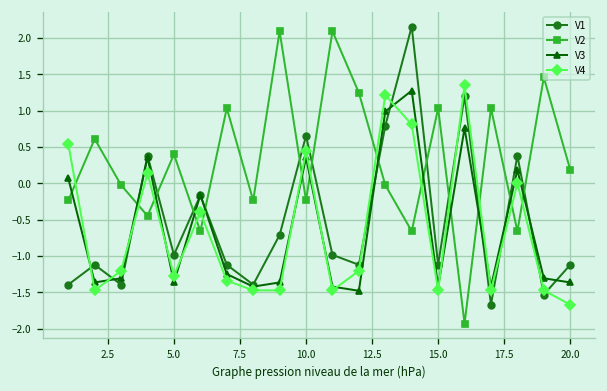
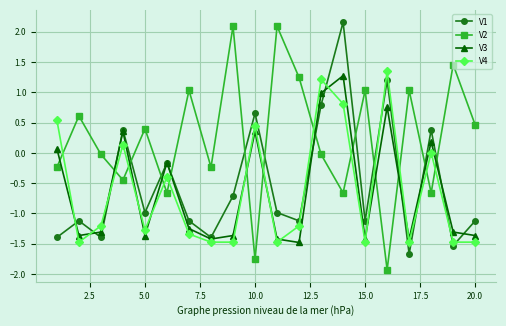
V2, 10.0: -0.2 -> -1.8
V2, 20.0: 0.2 -> 0.5
V4, 20.0: -1.7 -> -1.5
